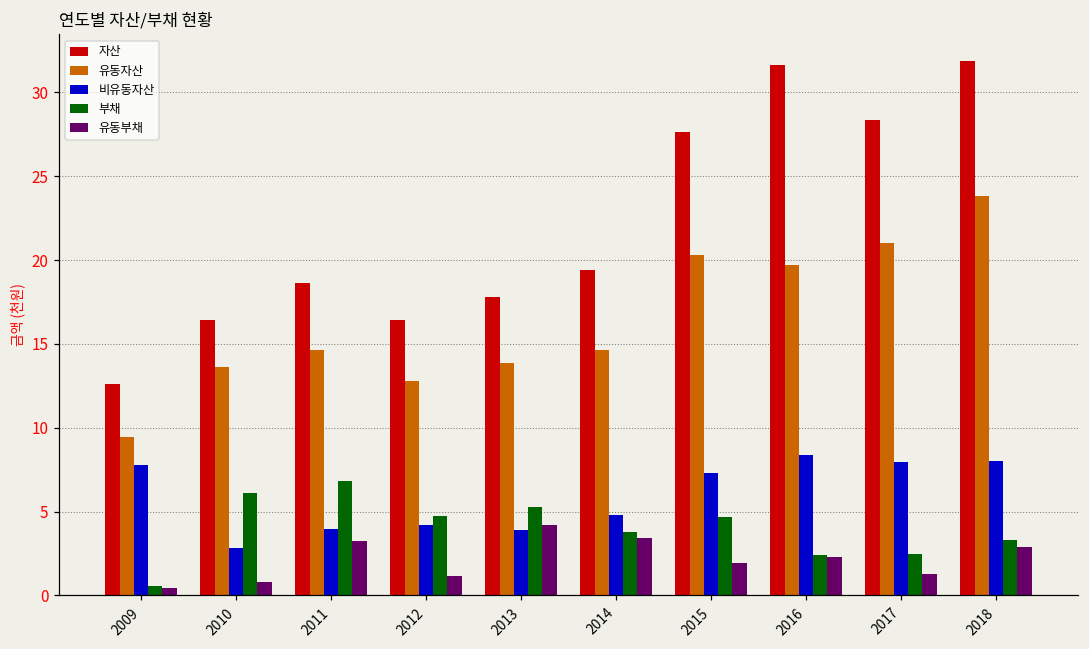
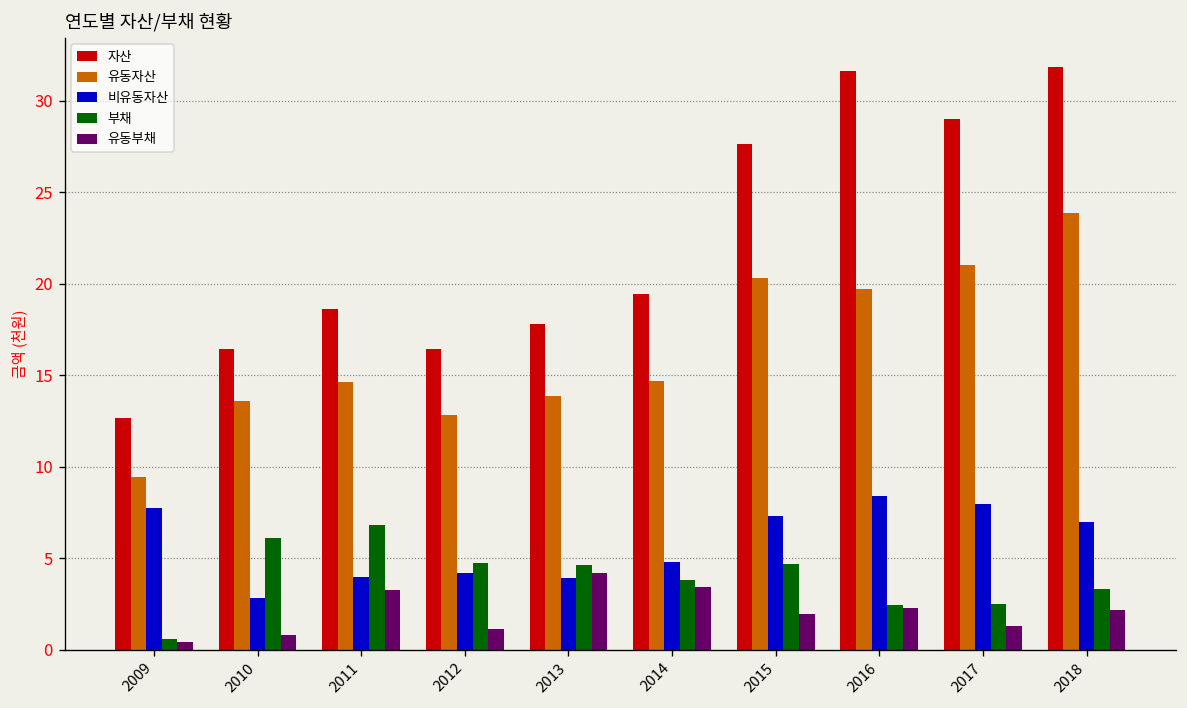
부채, 2013: 5.3 -> 4.6
자산, 2017: 28.3 -> 29.0
비유동자산, 2018: 8.0 -> 7.0
유동부채, 2018: 2.9 -> 2.2
